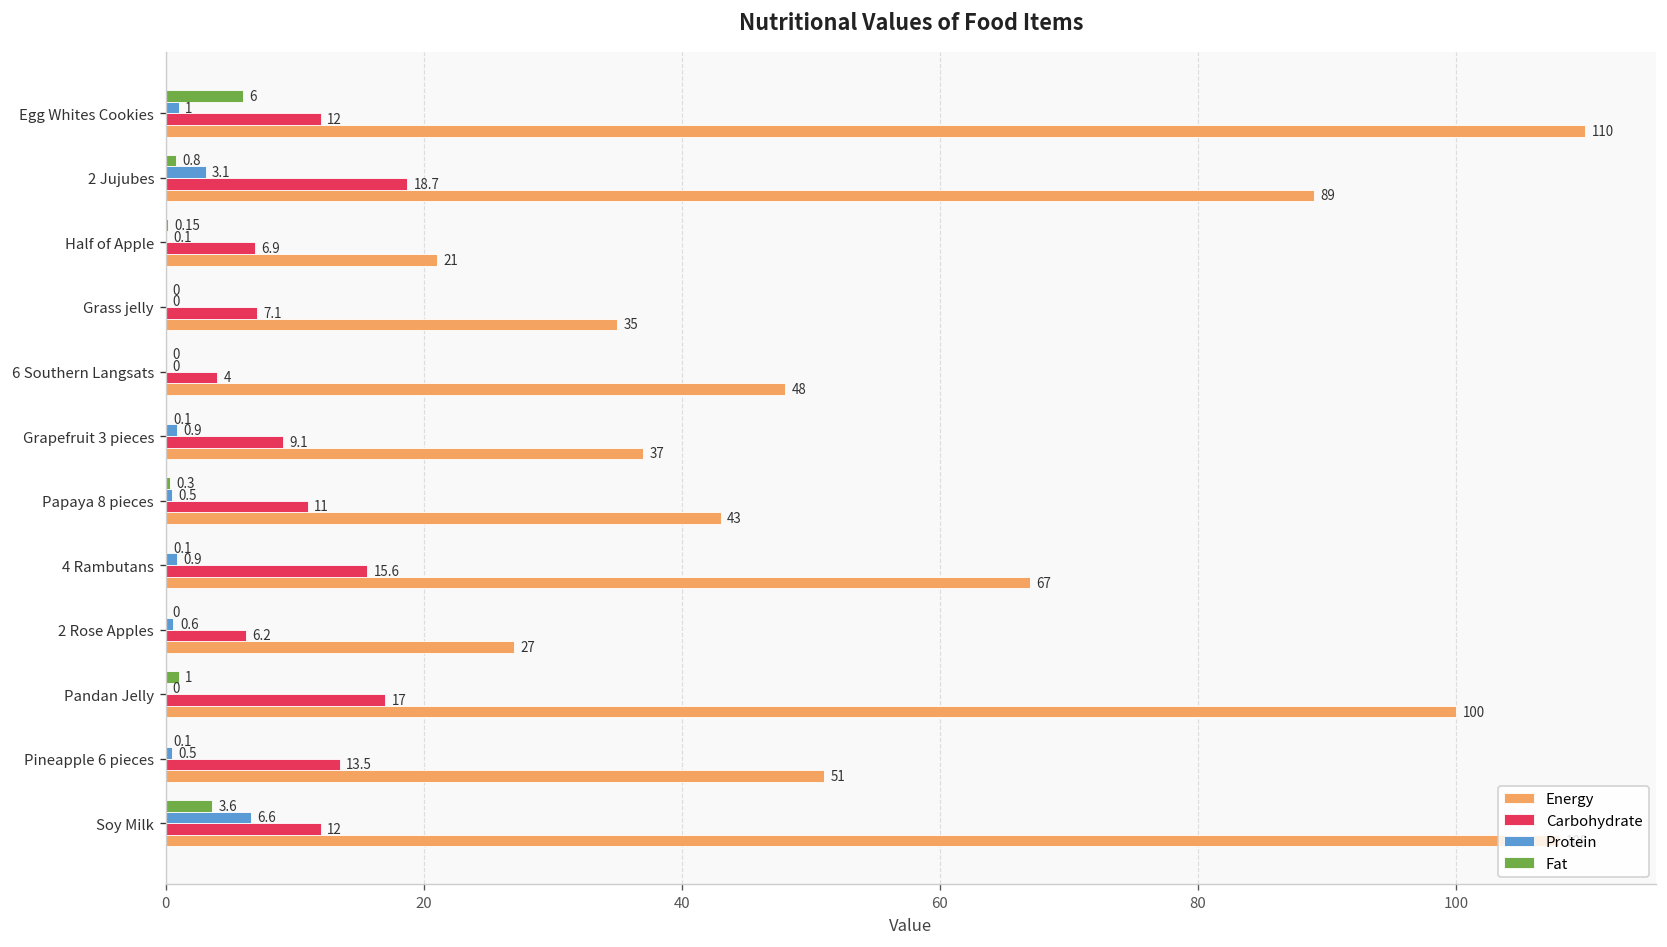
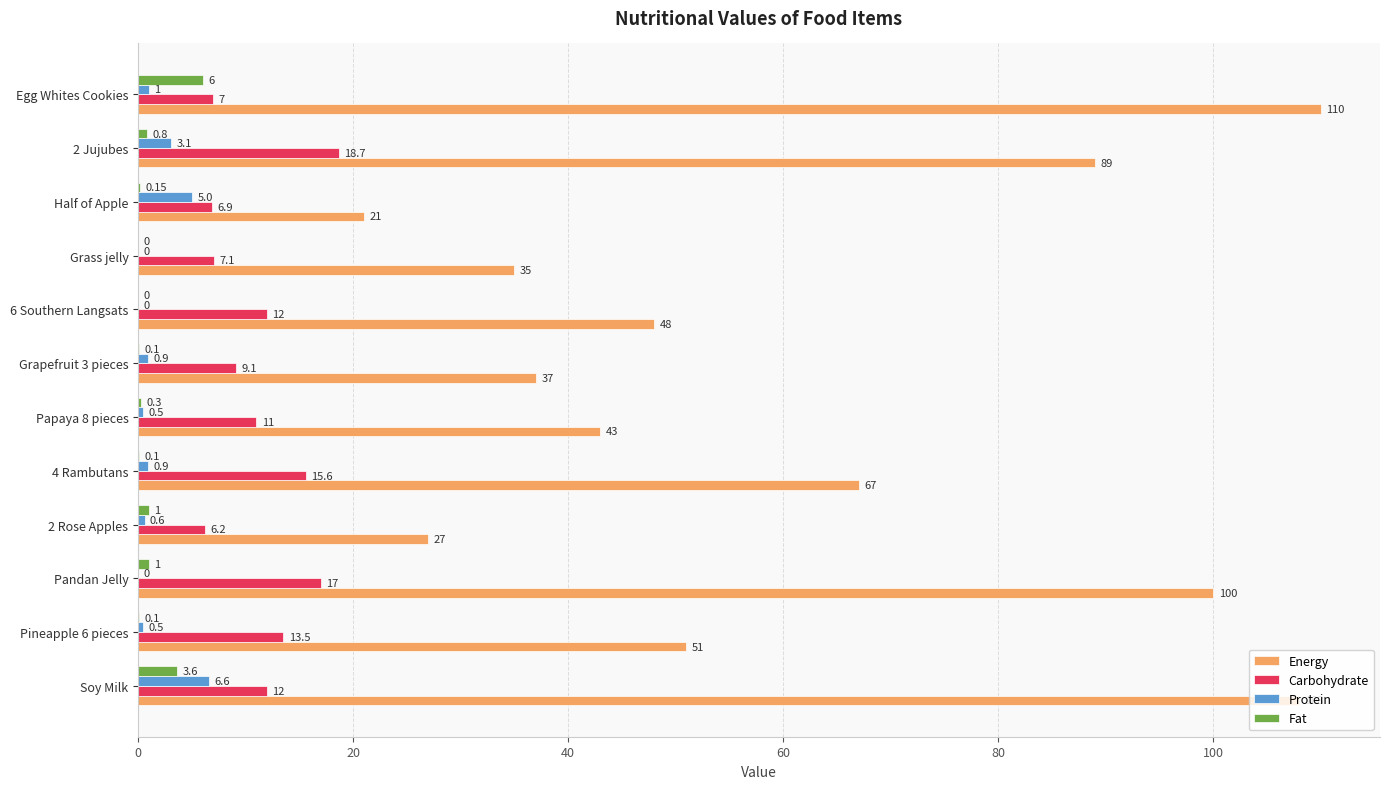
Carbohydrate, Egg Whites Cookies: 12 -> 7
Protein, Half of Apple: 0.1 -> 5.0
Carbohydrate, 6 Southern Langsats: 4 -> 12
Fat, 2 Rose Apples: 0 -> 1
